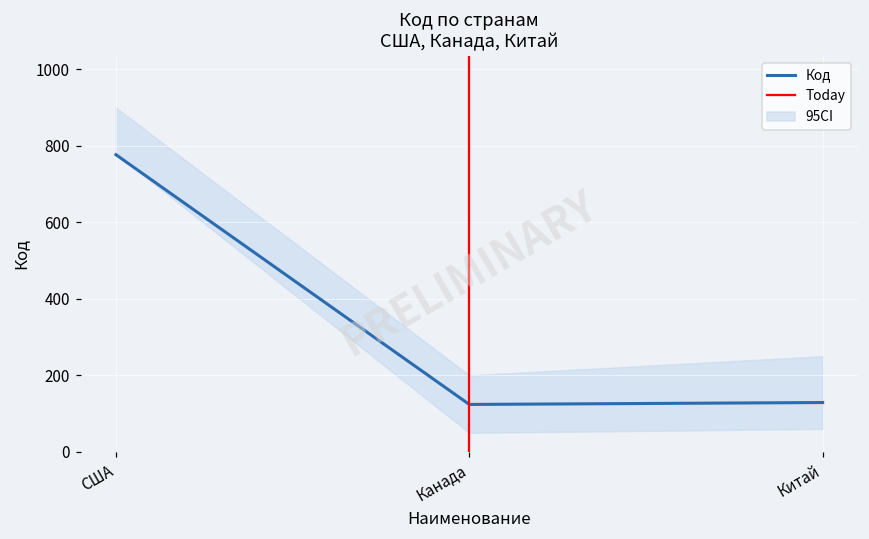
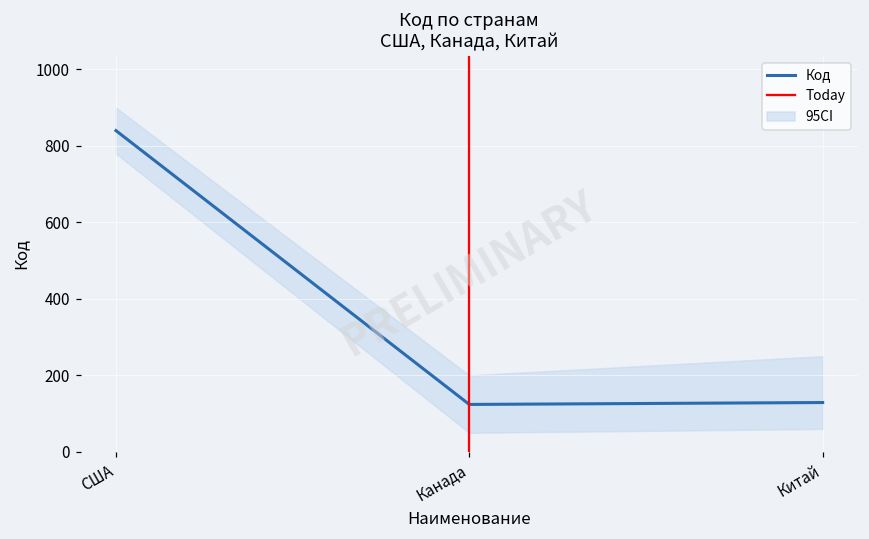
Код, США: 780 -> 840
